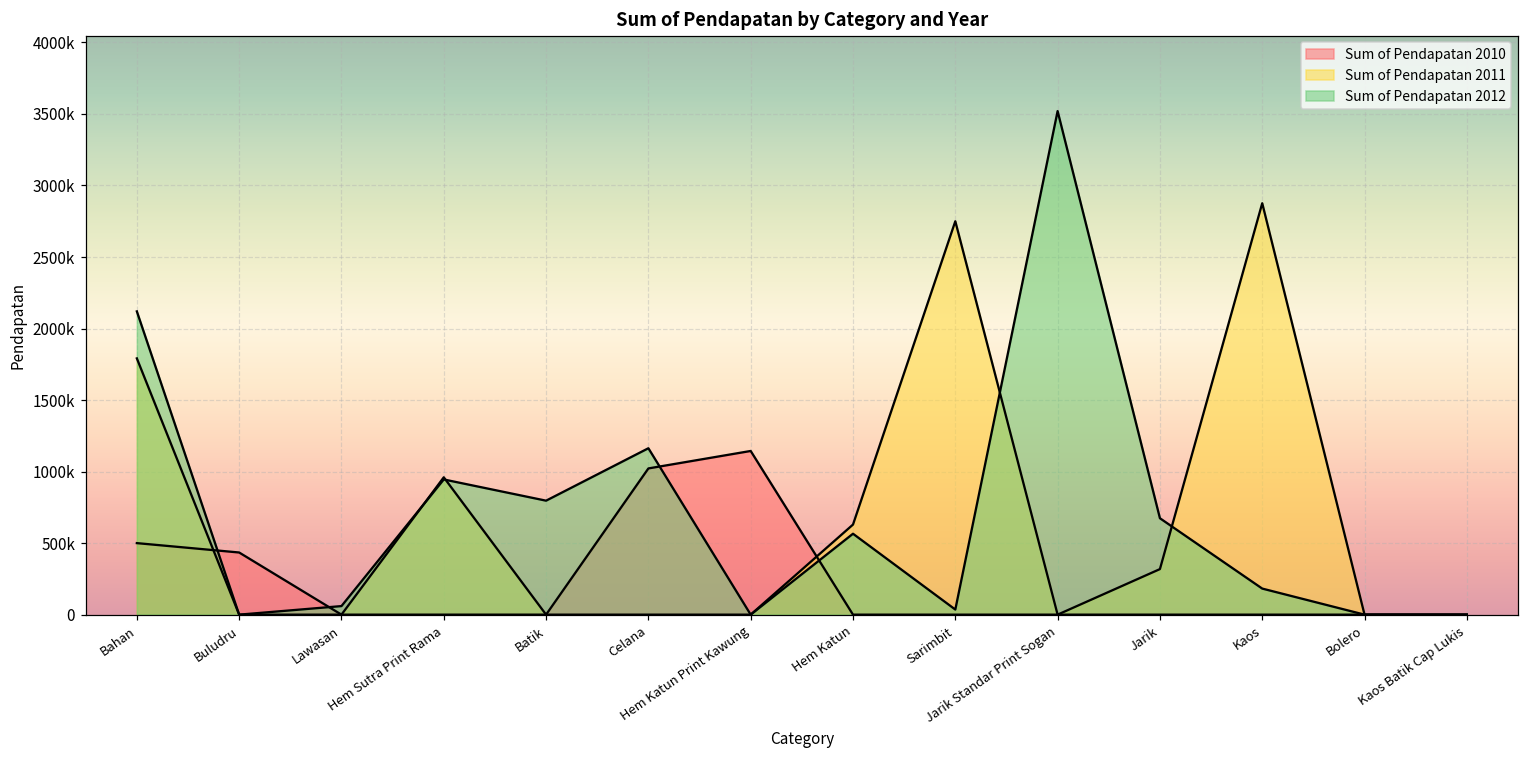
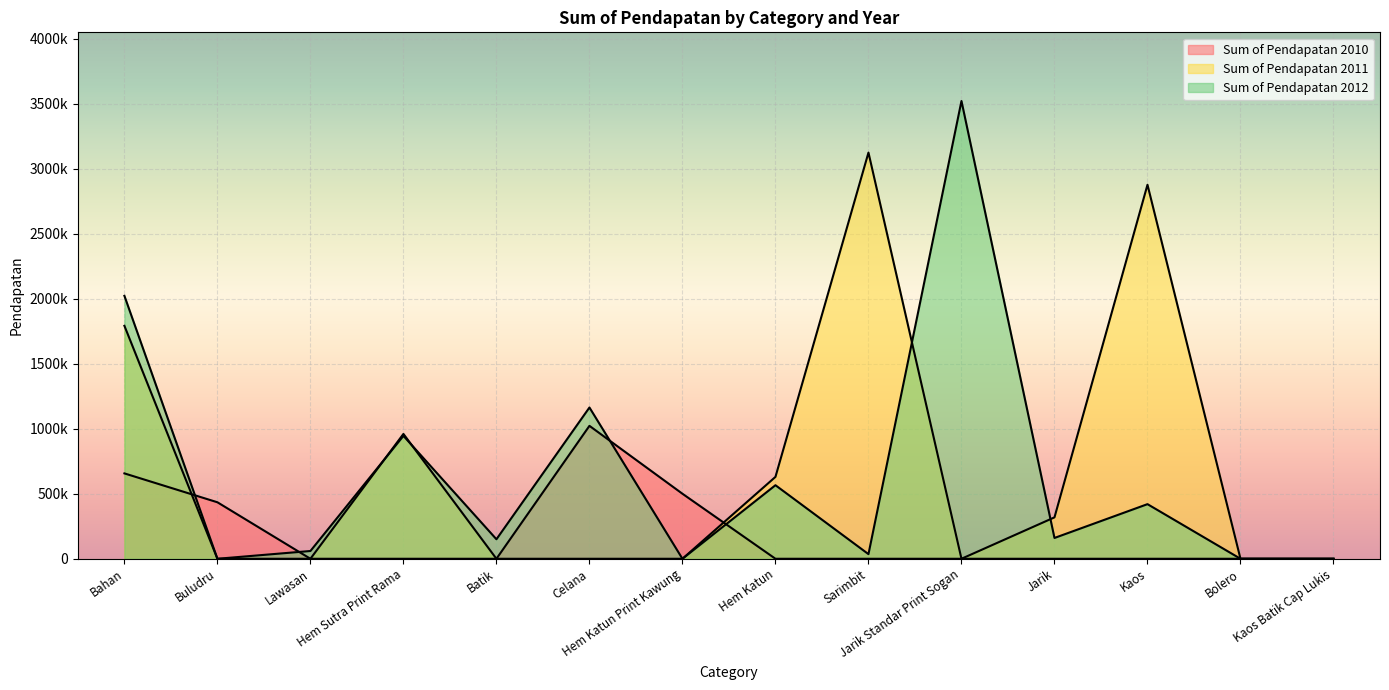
Sum of Pendapatan 2010, Bahan: 500000 -> 660000
Sum of Pendapatan 2012, Bahan: 2120000 -> 2020000
Sum of Pendapatan 2012, Batik: 800000 -> 150000
Sum of Pendapatan 2010, Hem Katun Print Kawung: 1140000 -> 500000
Sum of Pendapatan 2011, Sarimbit: 2750000 -> 3120000
Sum of Pendapatan 2012, Jarik: 670000 -> 160000
Sum of Pendapatan 2012, Kaos: 180000 -> 420000
